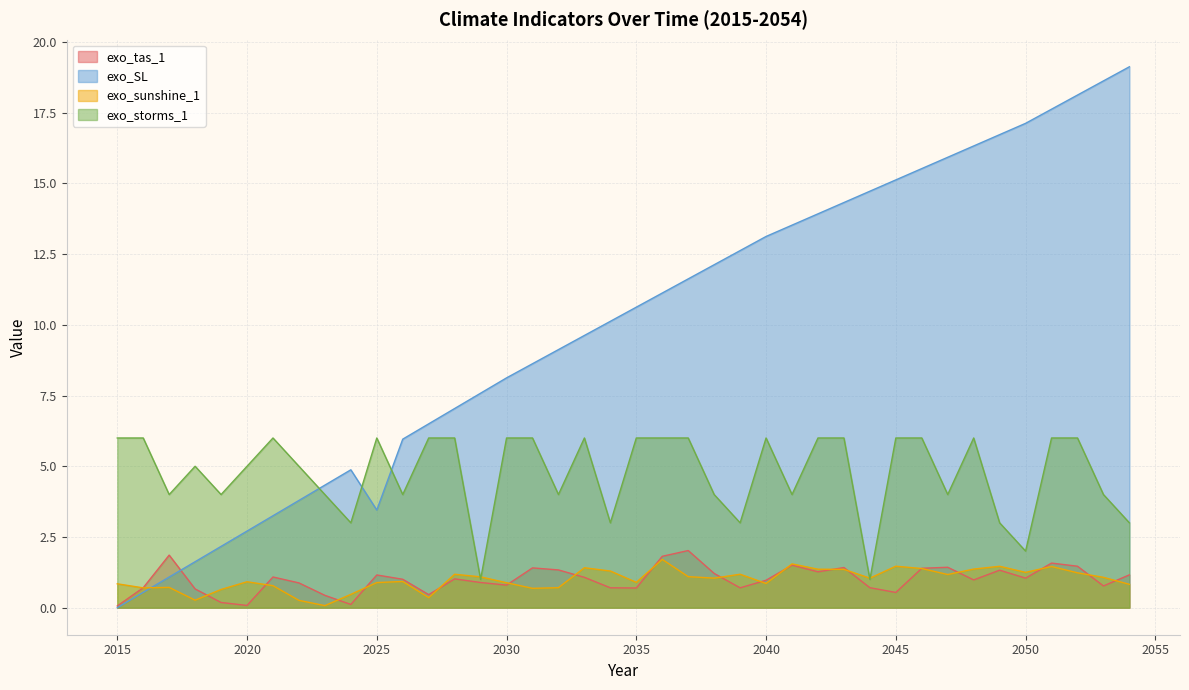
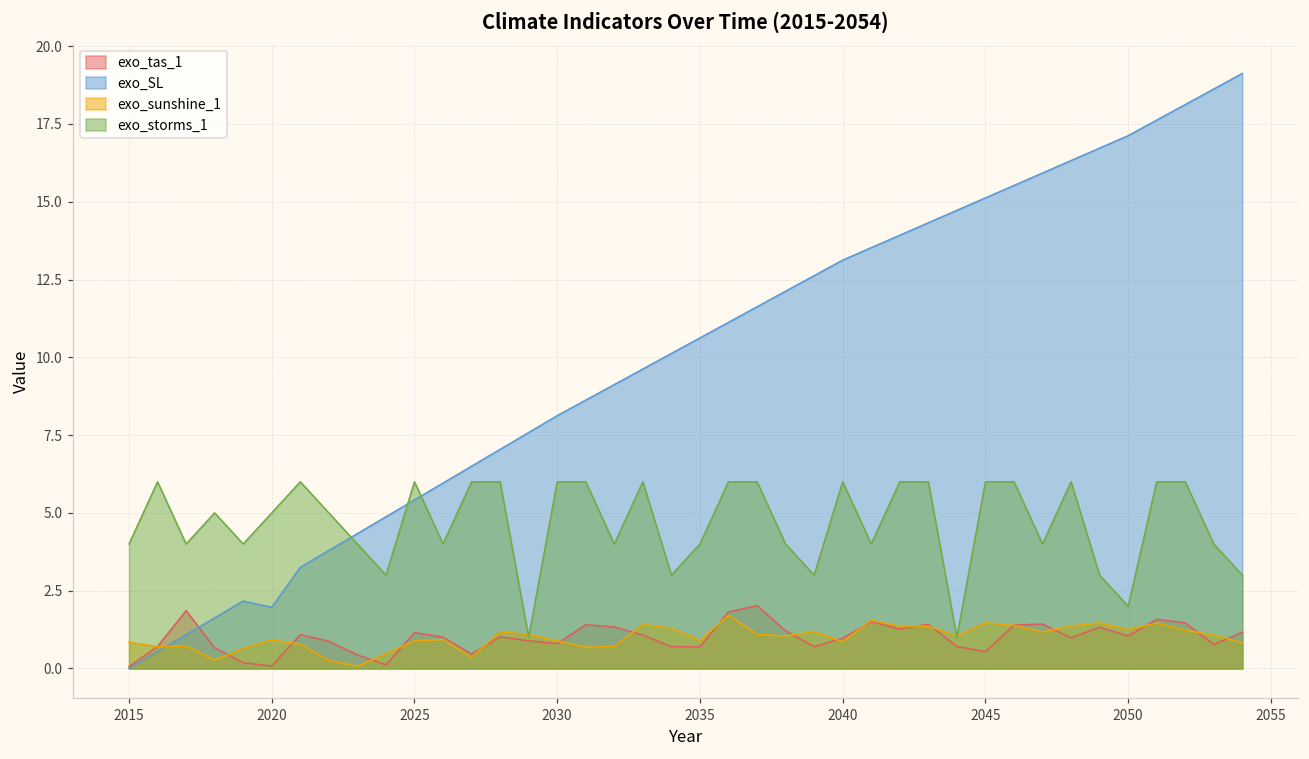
exo_storms_1, 2015: 6 -> 4
exo_SL, 2020: 2.7 -> 2.0
exo_SL, 2025: 3.5 -> 5.4
exo_storms_1, 2035: 6 -> 4
